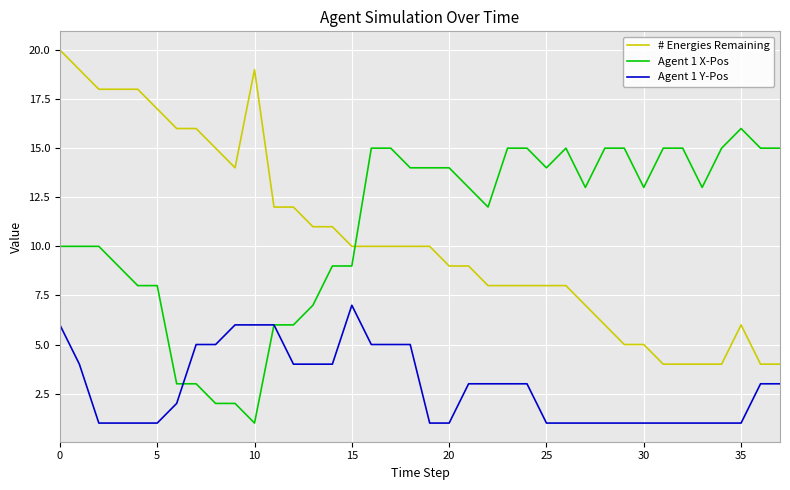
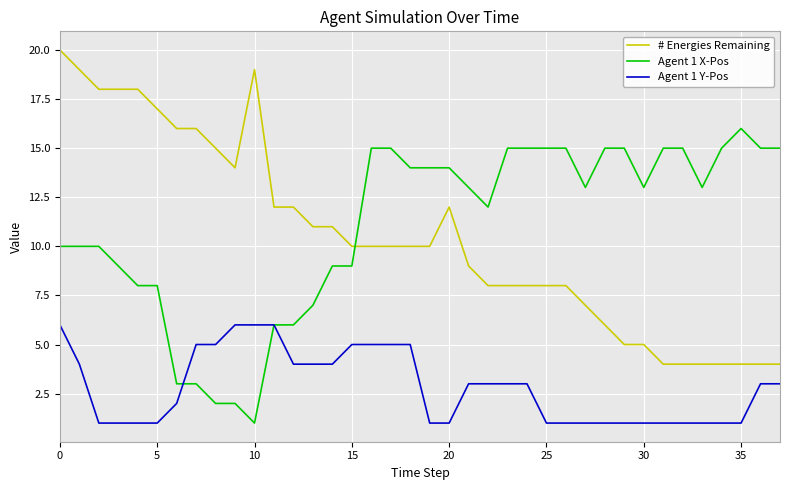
Agent 1 Y-Pos, 15: 7 -> 5
# Energies Remaining, 20: 9 -> 12
Agent 1 X-Pos, 25: 14 -> 15
# Energies Remaining, 35: 6 -> 4
